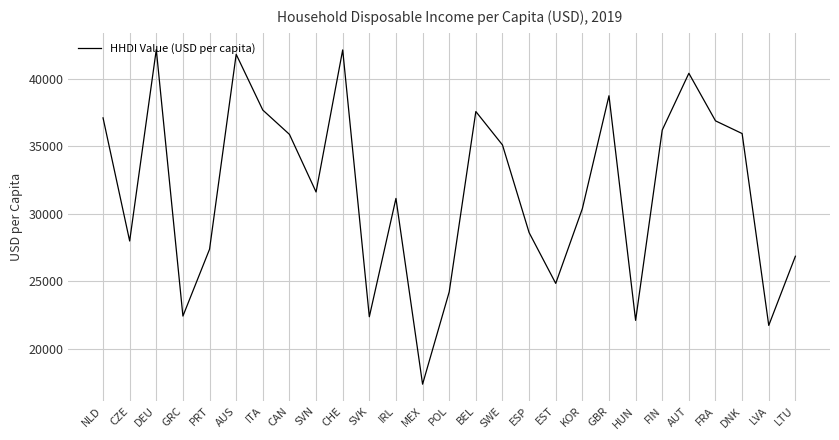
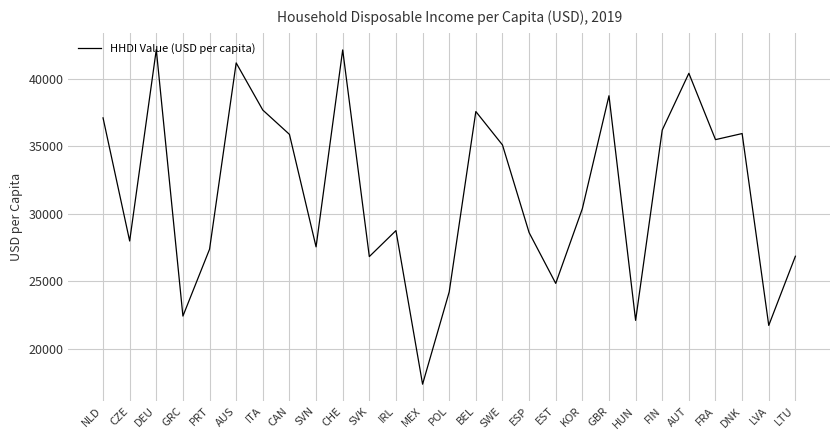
AUS: 41800 -> 41200
SVN: 31600 -> 27600
SVK: 22400 -> 26800
IRL: 31100 -> 28800
FRA: 36900 -> 35500
